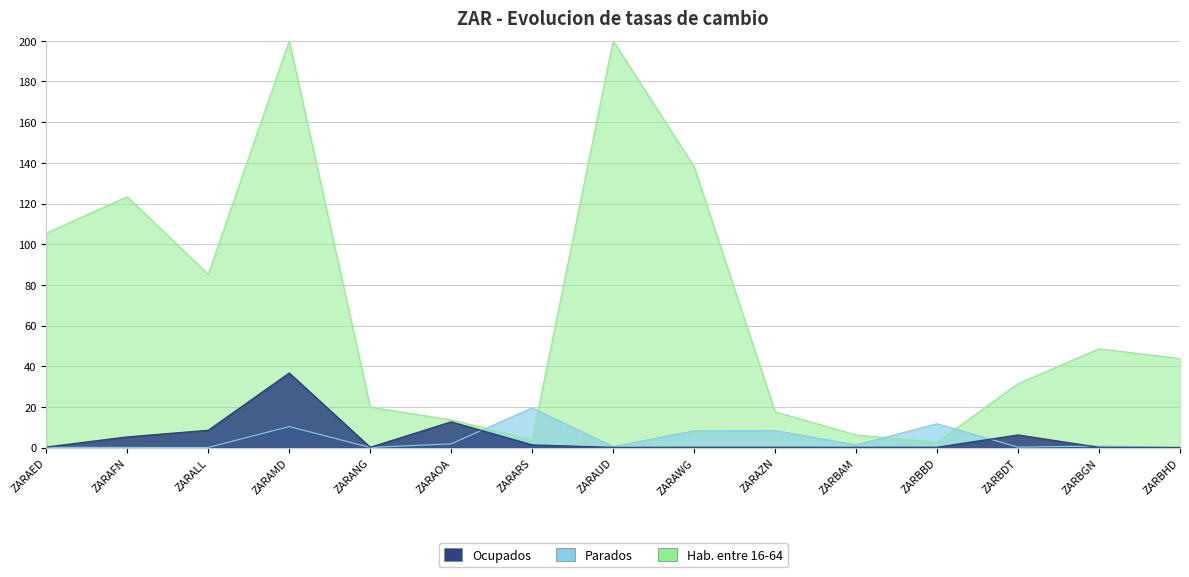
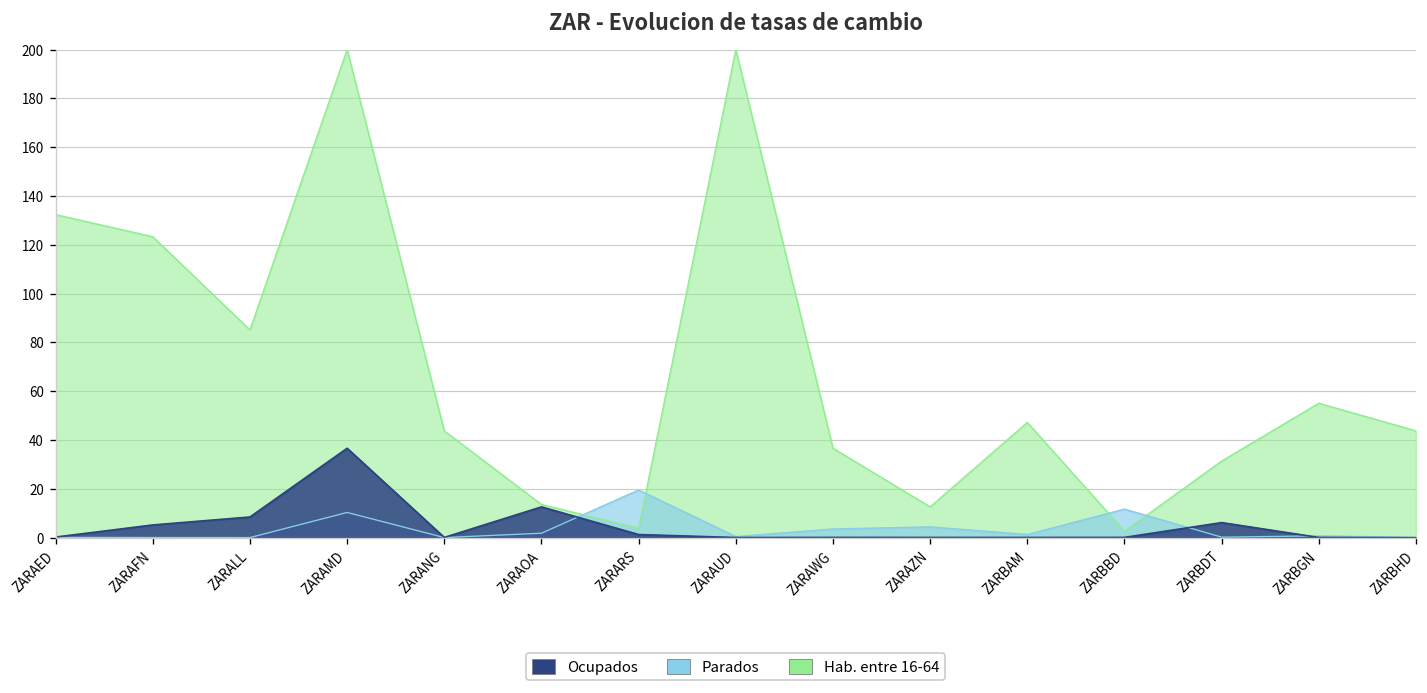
Hab. entre 16-64, ZARAED: 105 -> 132
Hab. entre 16-64, ZARANG: 20 -> 44
Hab. entre 16-64, ZARAWG: 138 -> 37
Parados, ZARAWG: 8 -> 4
Hab. entre 16-64, ZARAZN: 18 -> 13
Parados, ZARAZN: 8 -> 4
Hab. entre 16-64, ZARBAM: 6 -> 47
Hab. entre 16-64, ZARBGN: 49 -> 55
